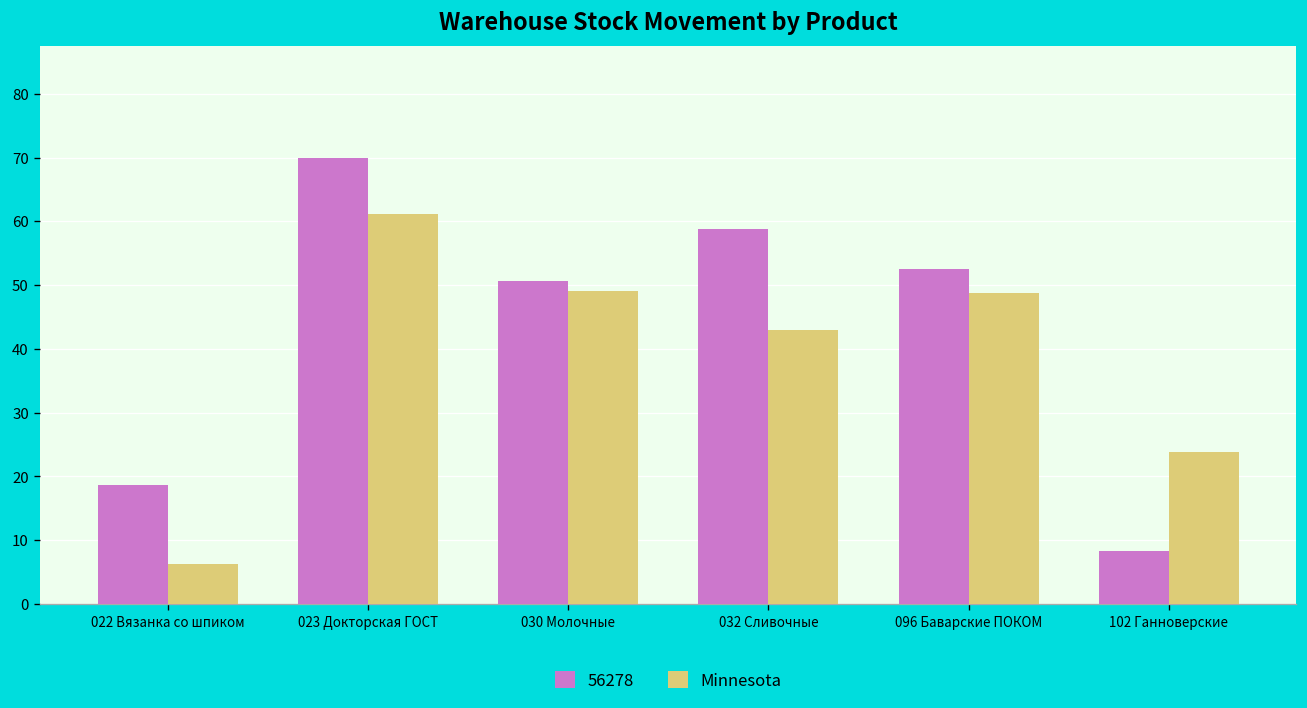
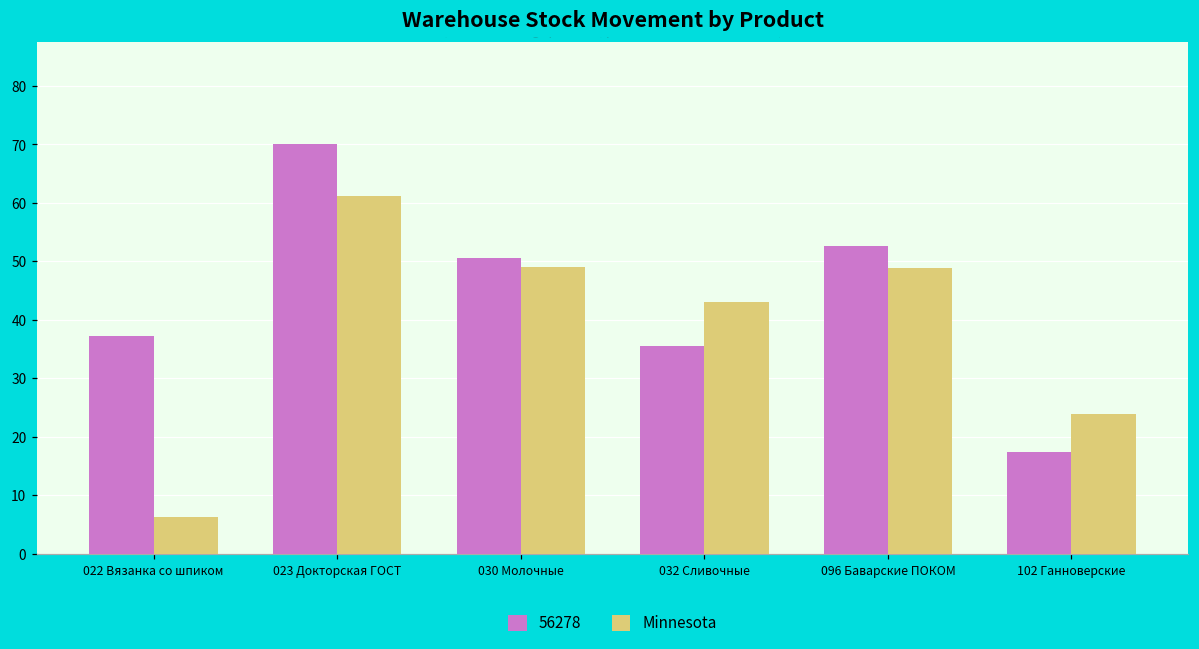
56278, 022 Вязанка со шпиком: 19 -> 37
56278, 032 Сливочные: 59 -> 36
56278, 102 Ганноверские: 8 -> 17
